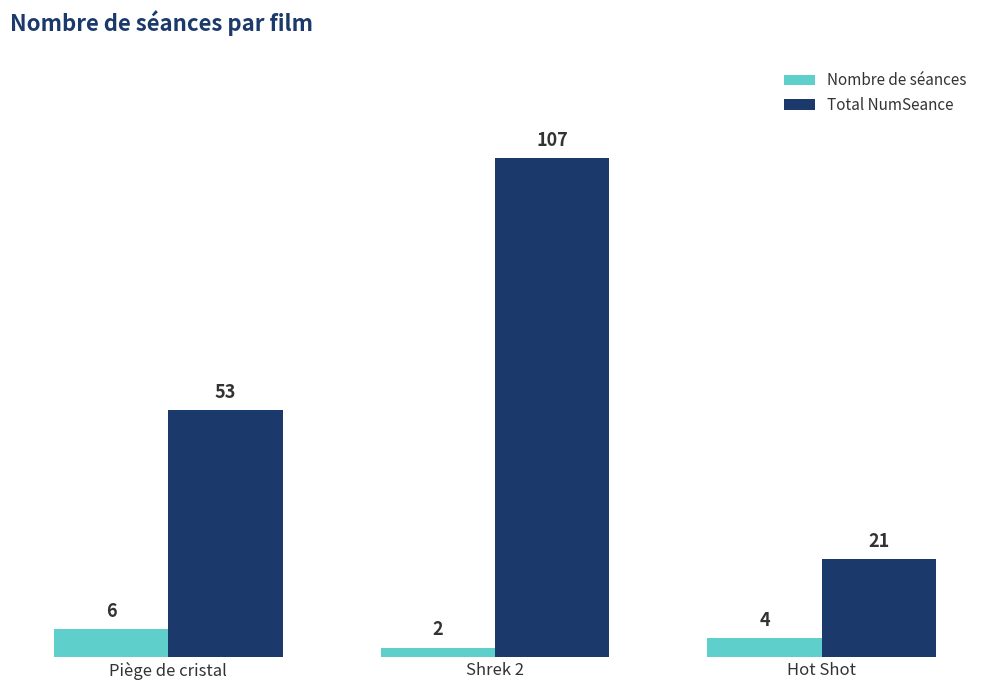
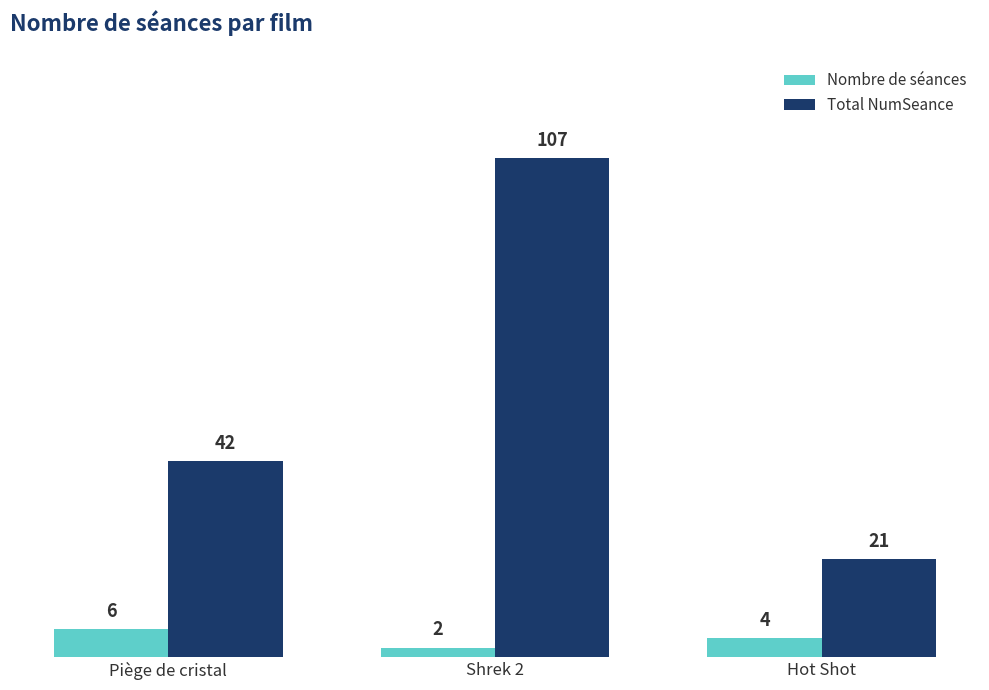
Total NumSeance, Piège de cristal: 53 -> 42
